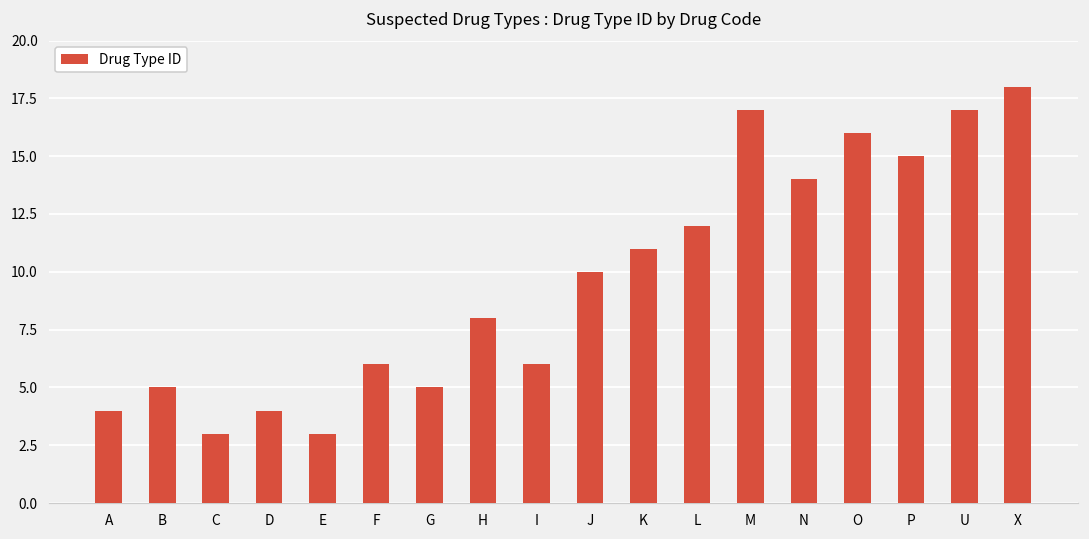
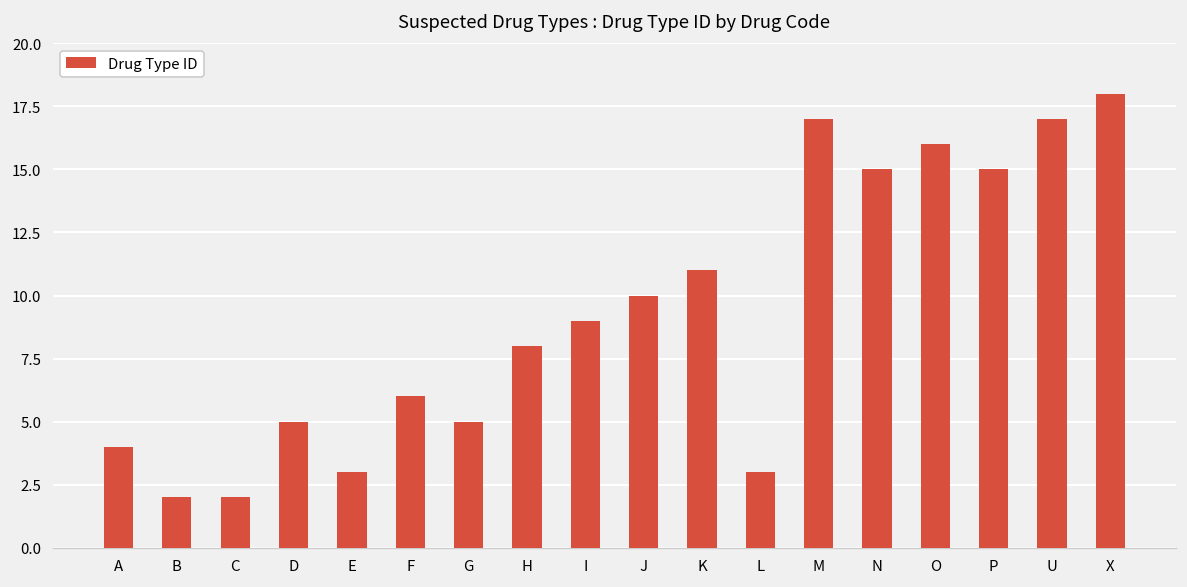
B: 5 -> 2
C: 3 -> 2
D: 4 -> 5
I: 6 -> 9
L: 12 -> 3
N: 14 -> 15
